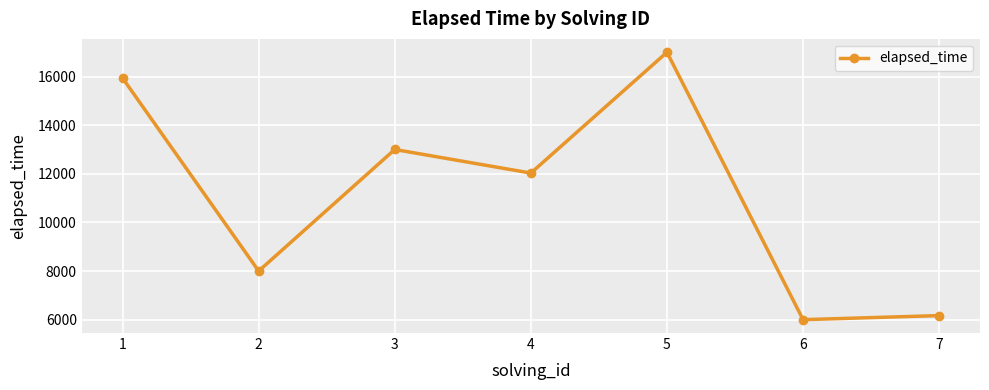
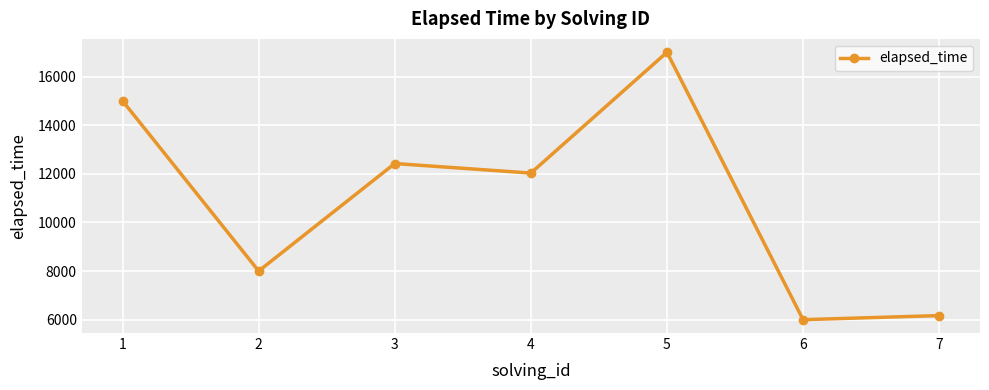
1: 15900 -> 15000
3: 13000 -> 12400
